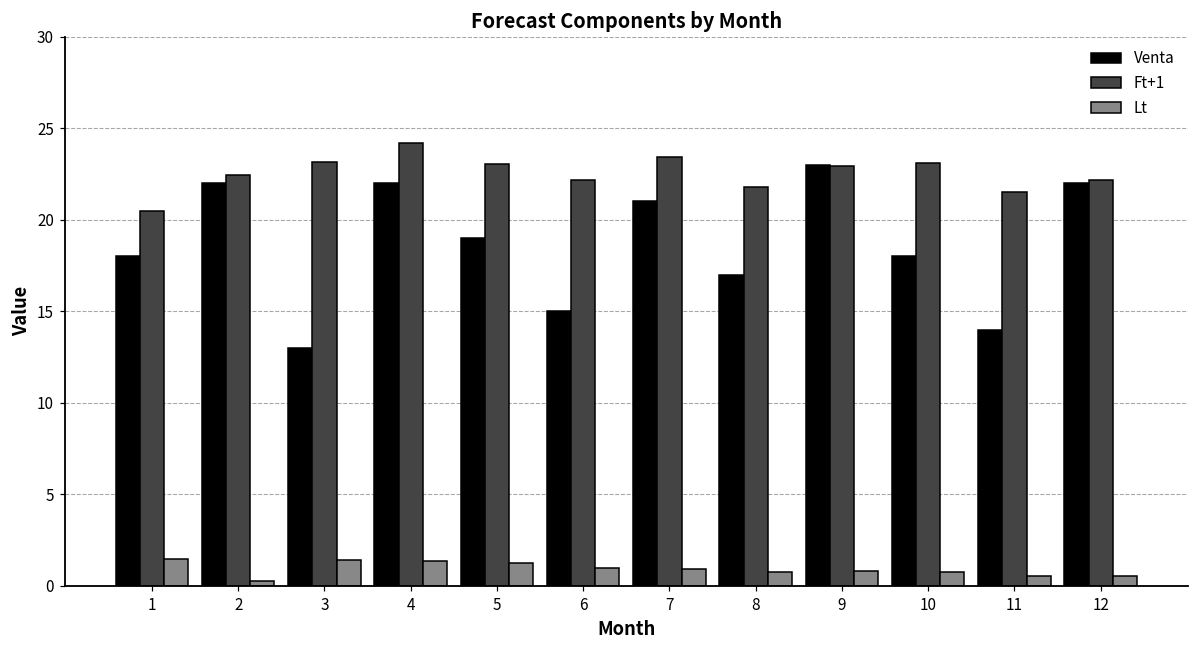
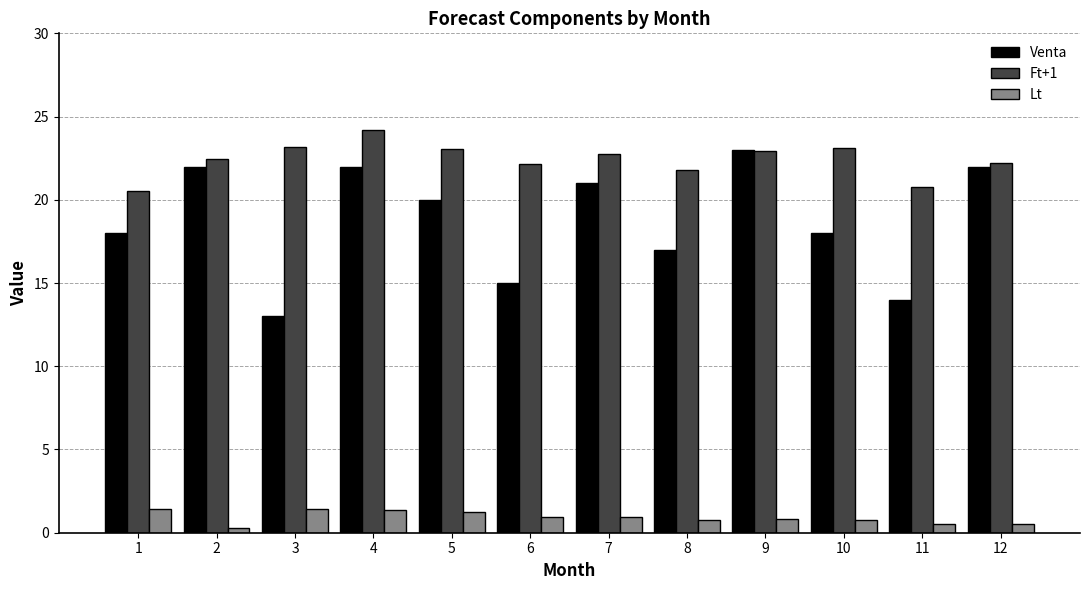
Venta, 5: 19 -> 20
Ft+1, 7: 23.4 -> 22.8
Ft+1, 11: 21.5 -> 20.7
